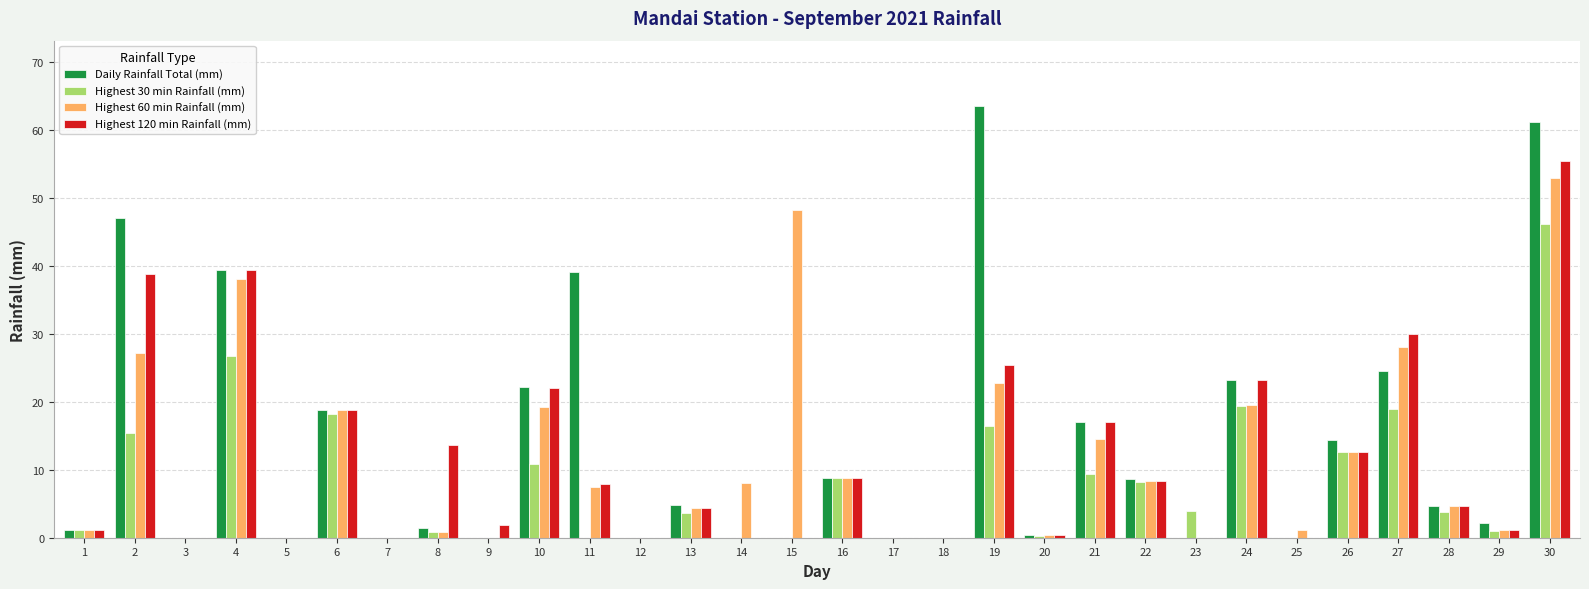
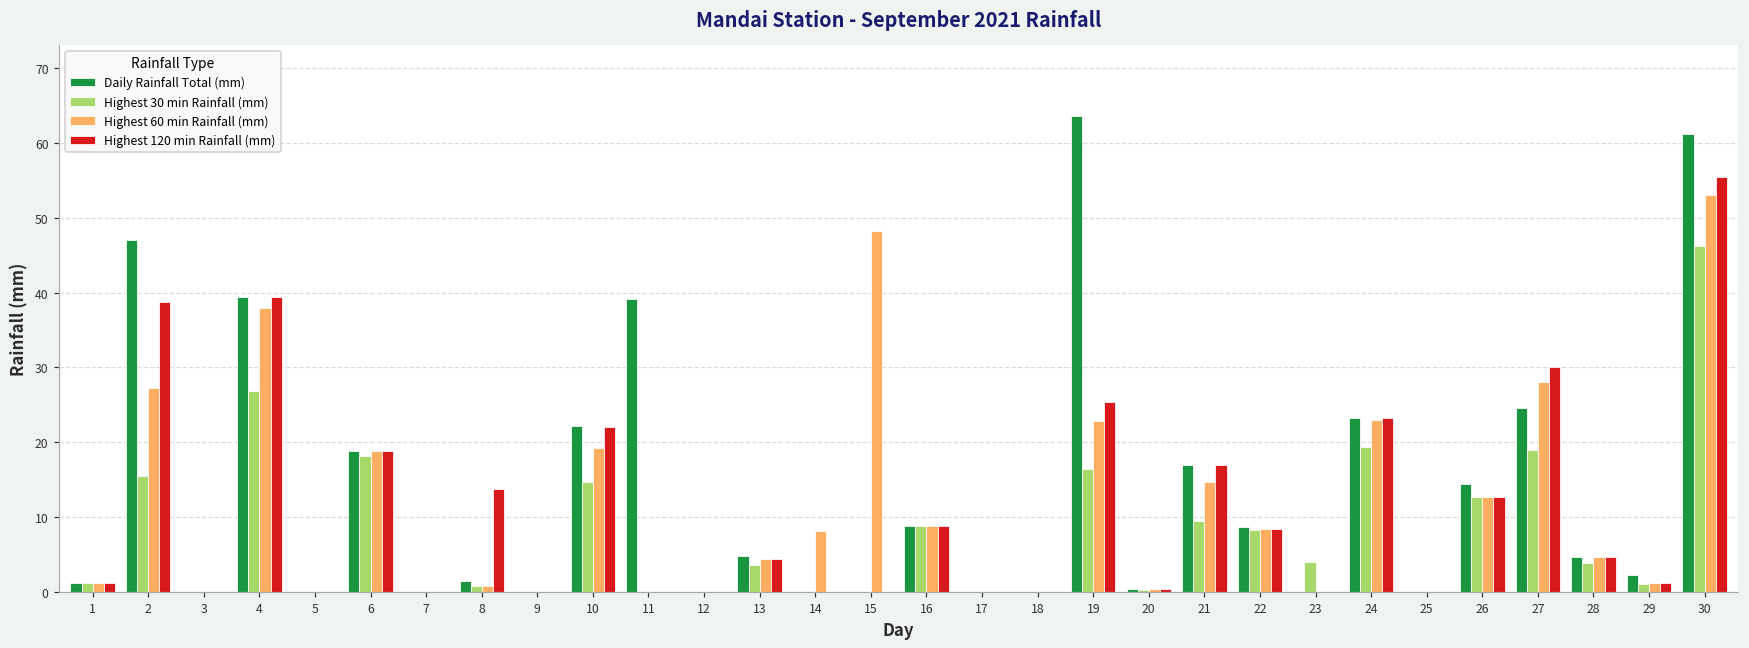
Highest 120 min Rainfall (mm), 9: 2 -> 0
Highest 30 min Rainfall (mm), 10: 11 -> 15
Highest 60 min Rainfall (mm), 11: 7 -> 0
Highest 120 min Rainfall (mm), 11: 8 -> 0
Highest 60 min Rainfall (mm), 24: 20 -> 23
Highest 60 min Rainfall (mm), 25: 1 -> 0
